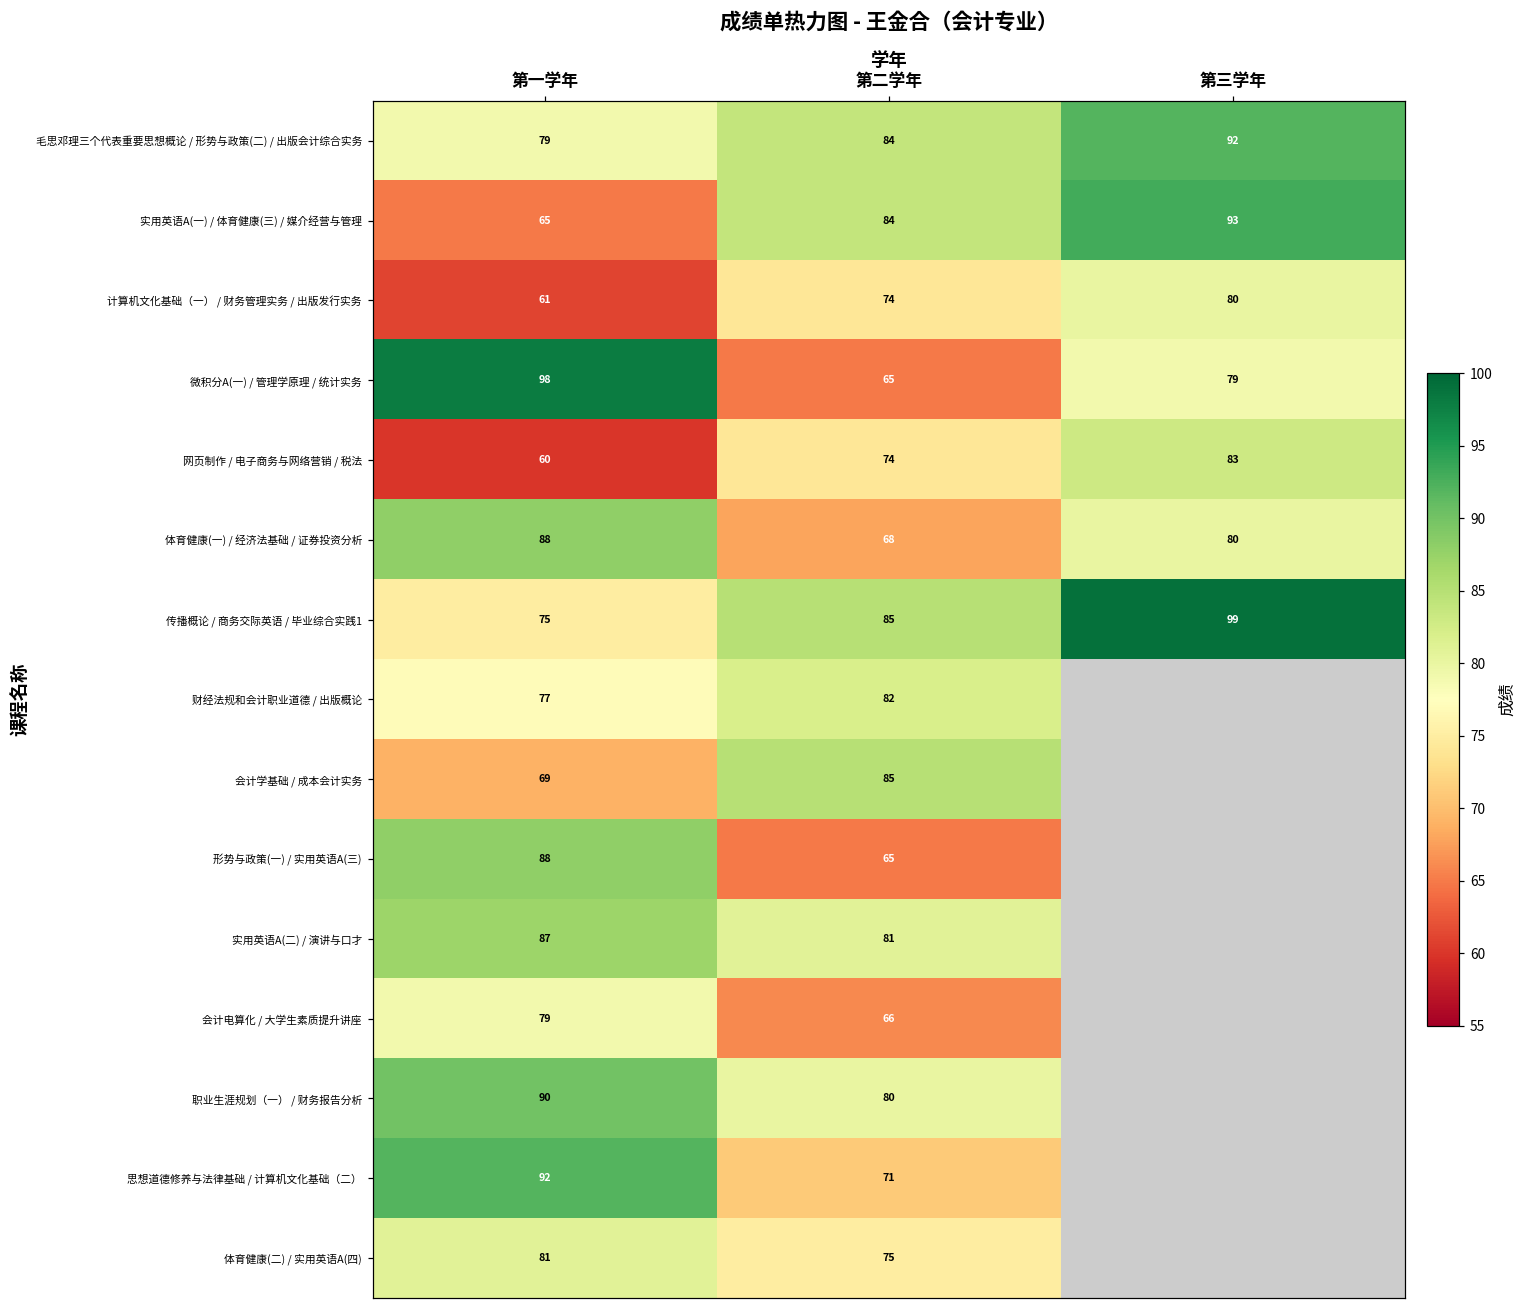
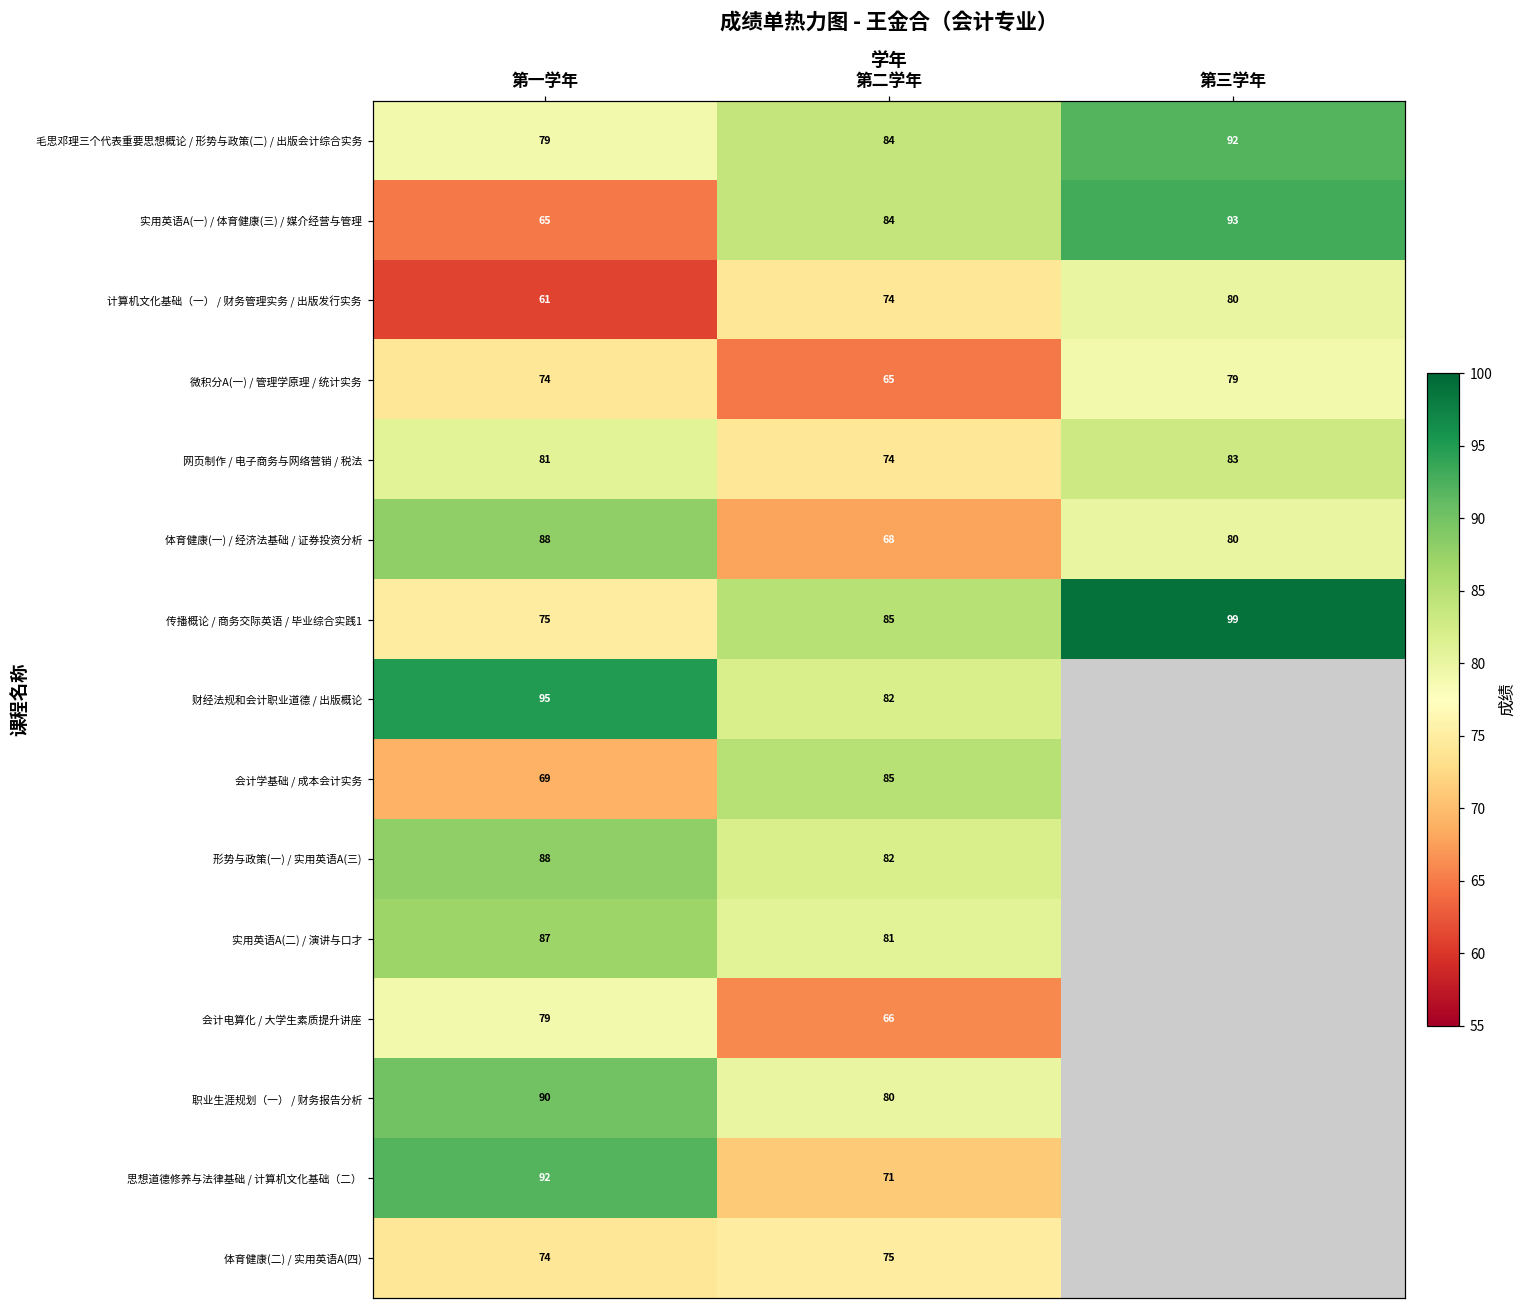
微积分A(一) / 管理学原理 / 统计实务, 第一学年: 98 -> 74
网页制作 / 电子商务与网络营销 / 税法, 第一学年: 60 -> 81
财经法规和会计职业道德 / 出版概论, 第一学年: 77 -> 95
形势与政策(一) / 实用英语A(三), 第二学年: 65 -> 82
体育健康(二) / 实用英语A(四), 第一学年: 81 -> 74
